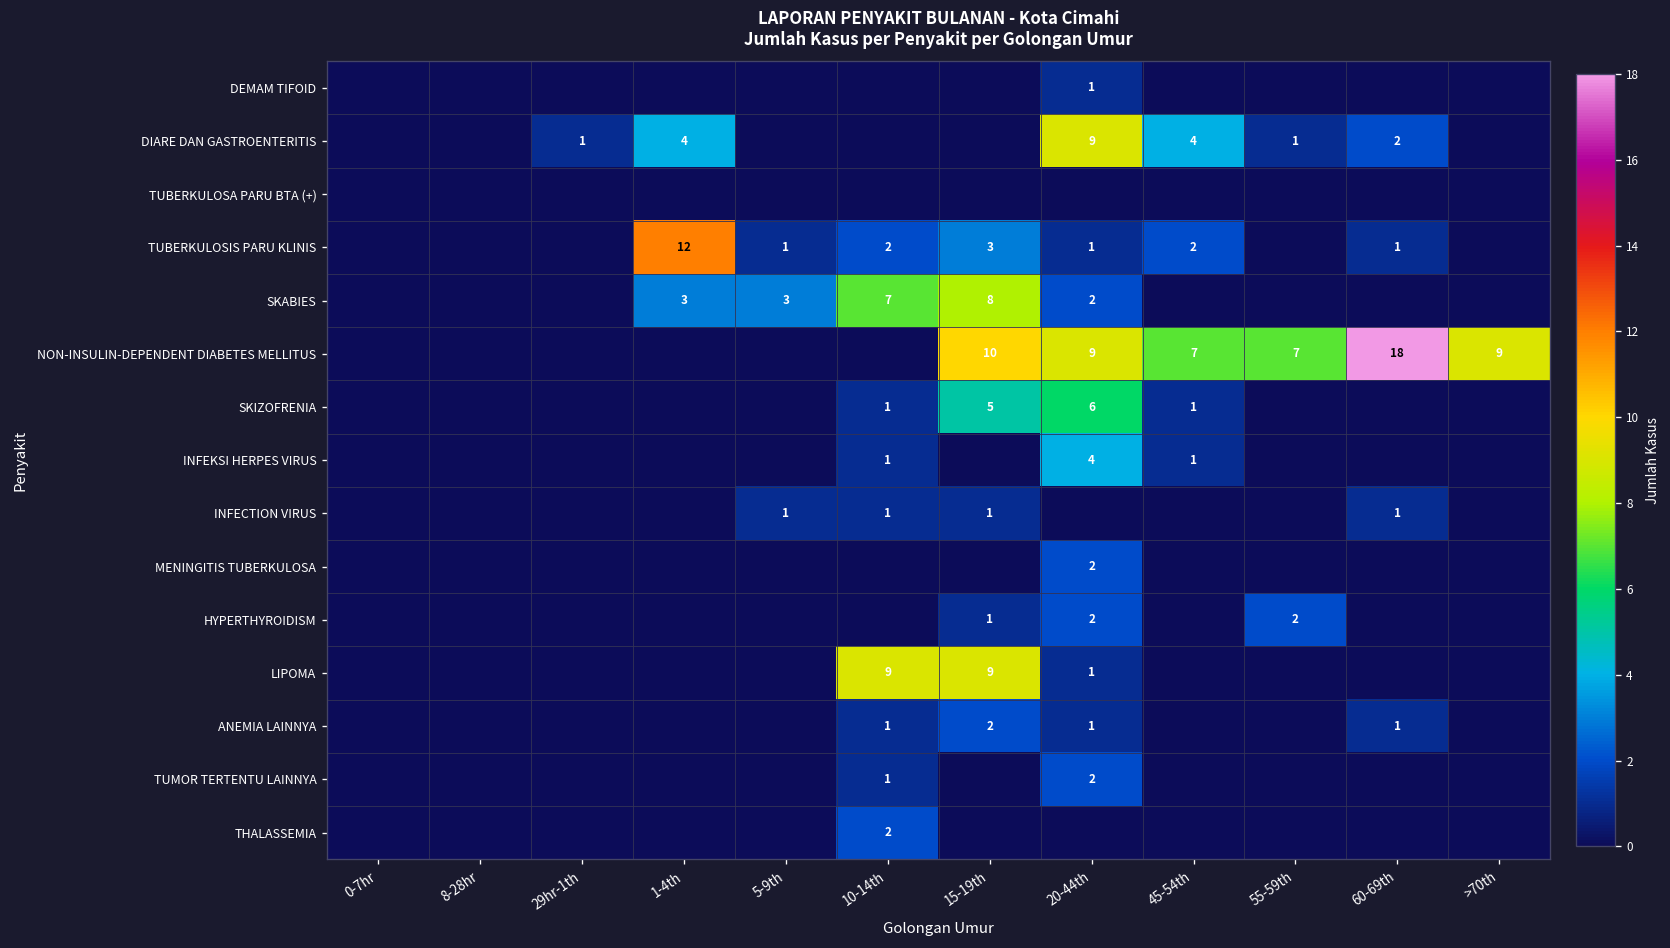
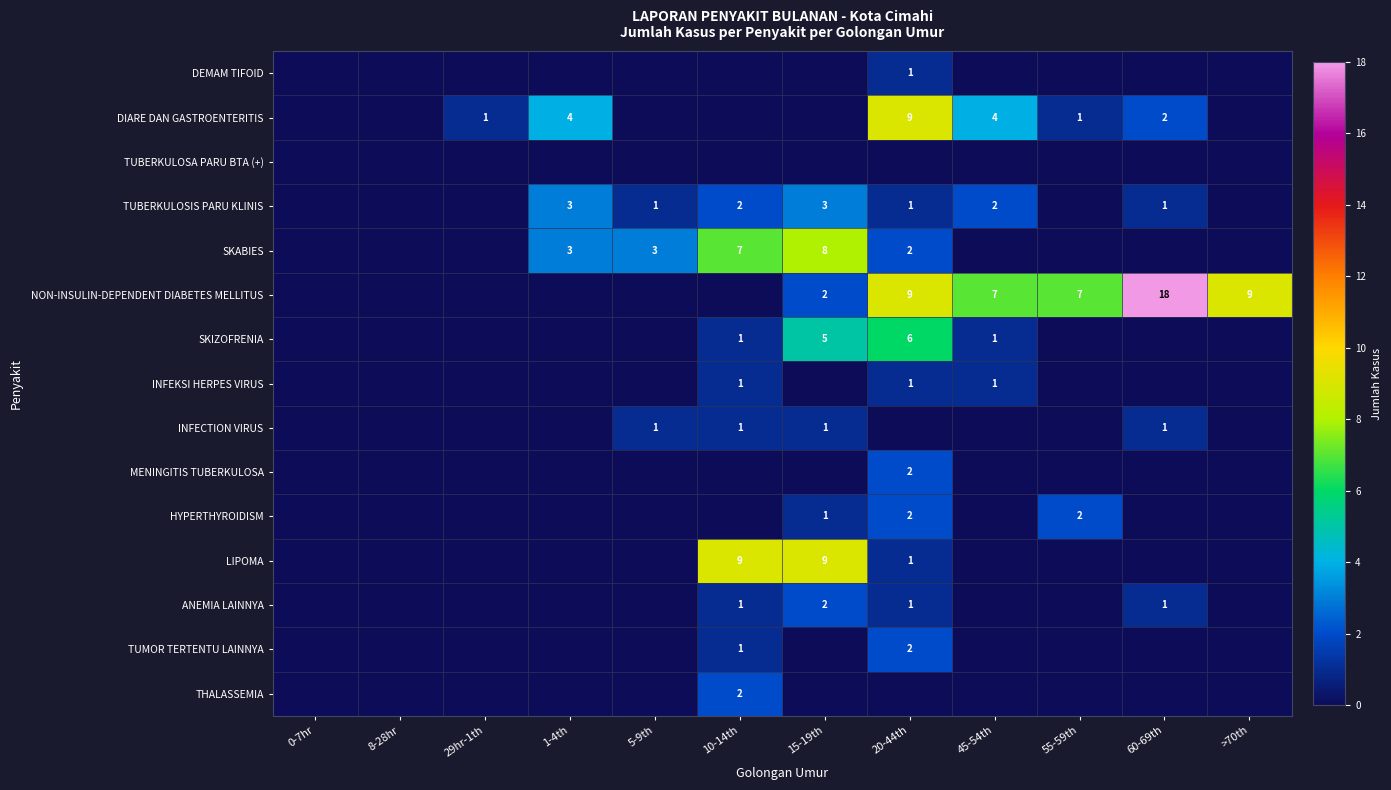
TUBERKULOSIS PARU KLINIS, 1-4th: 12 -> 3
NON-INSULIN-DEPENDENT DIABETES MELLITUS, 15-19th: 10 -> 2
INFEKSI HERPES VIRUS, 20-44th: 4 -> 1
